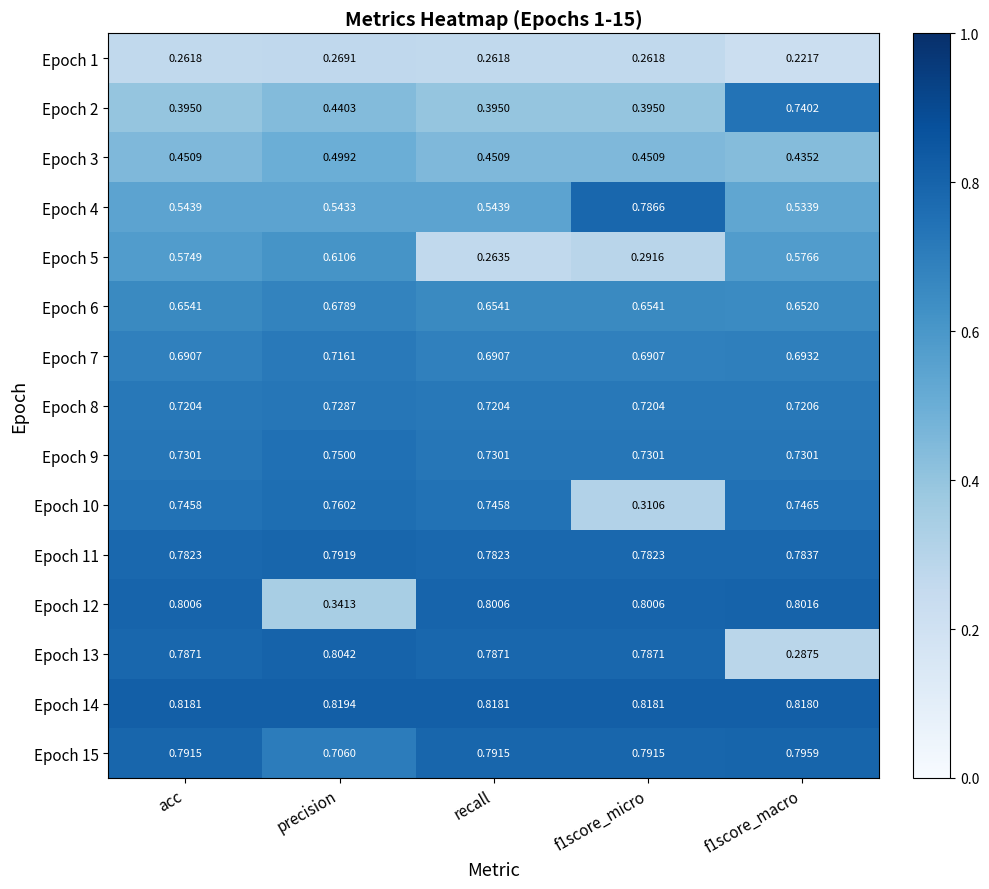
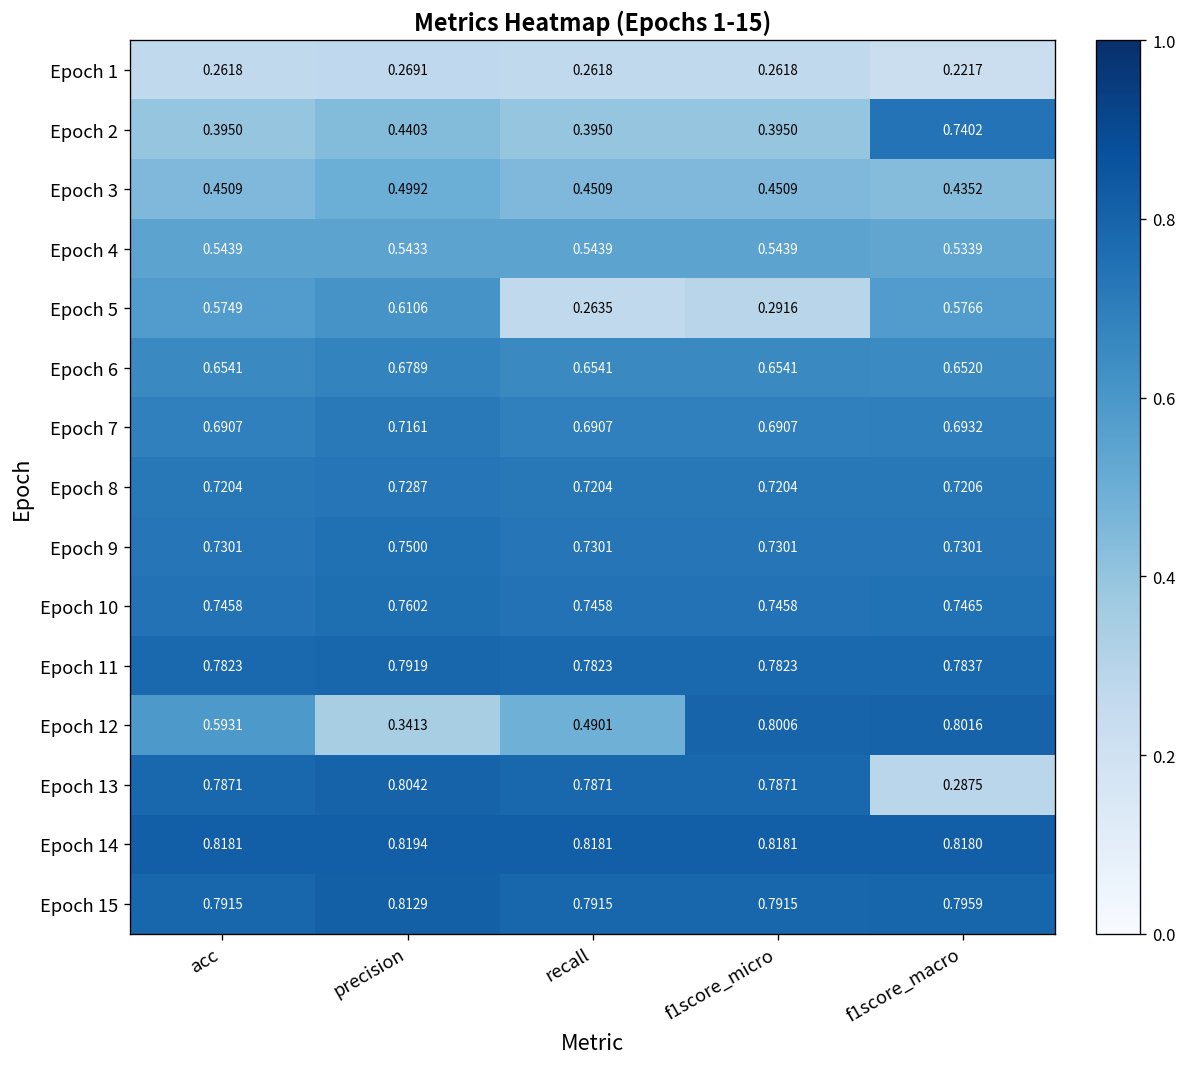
Epoch 4, f1score_micro: 0.7866 -> 0.5439
Epoch 10, f1score_micro: 0.3106 -> 0.7458
Epoch 12, acc: 0.8006 -> 0.5931
Epoch 12, recall: 0.8006 -> 0.4901
Epoch 15, precision: 0.7060 -> 0.8129
